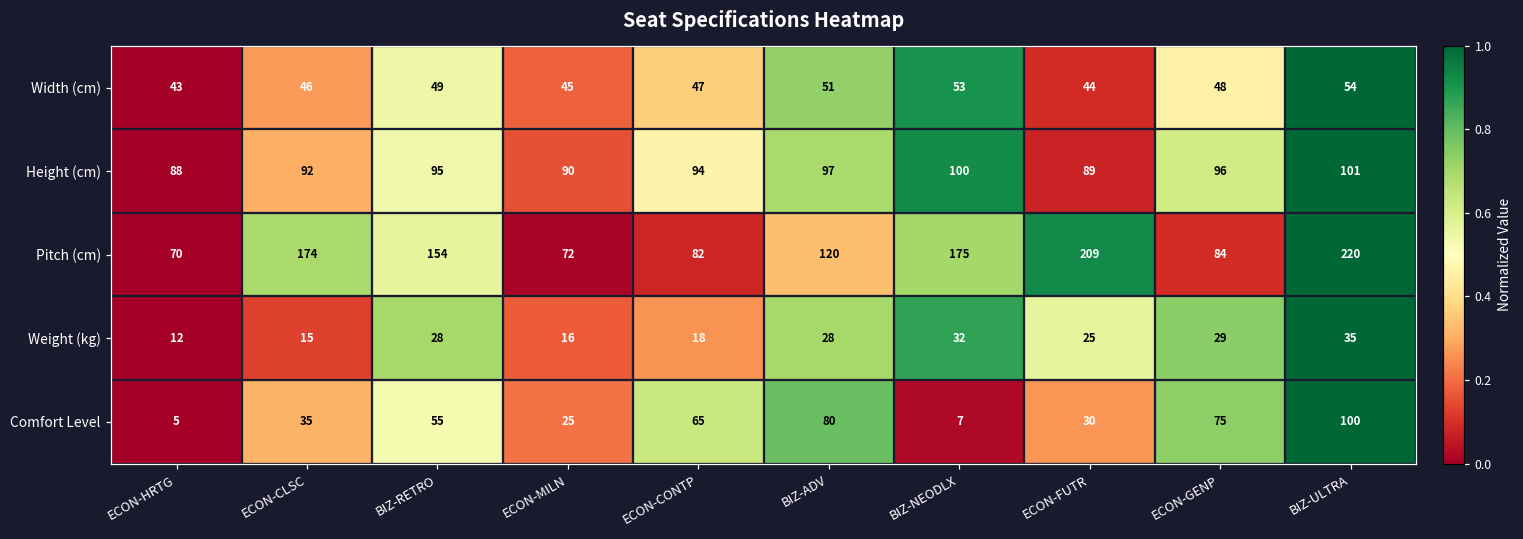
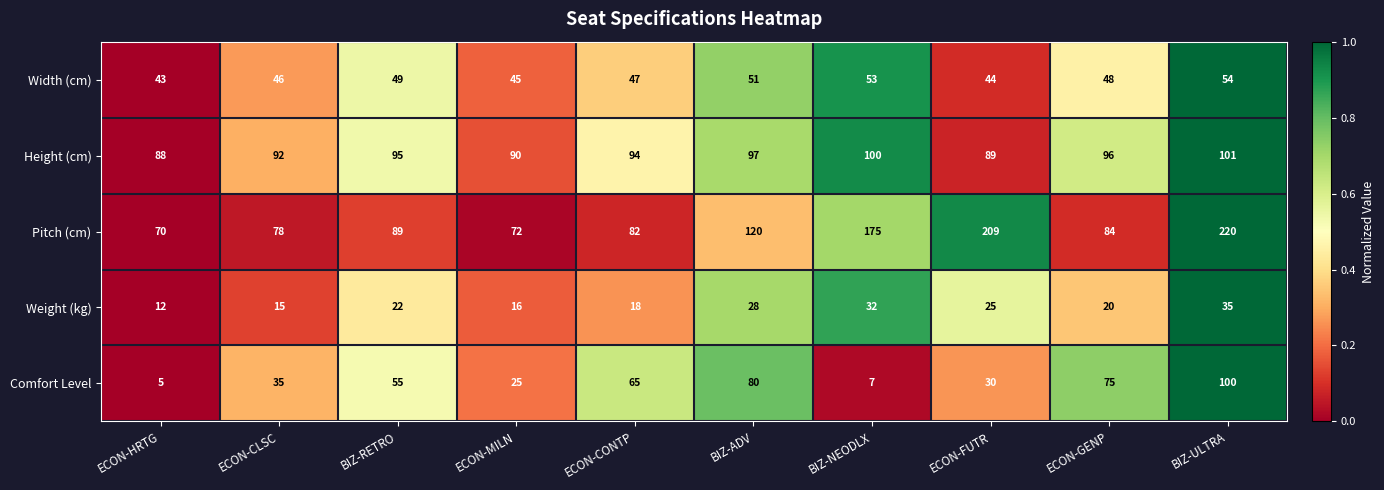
Pitch (cm), ECON-CLSC: 174 -> 78
Pitch (cm), BIZ-RETRO: 154 -> 89
Weight (kg), BIZ-RETRO: 28 -> 22
Weight (kg), ECON-GENP: 29 -> 20
